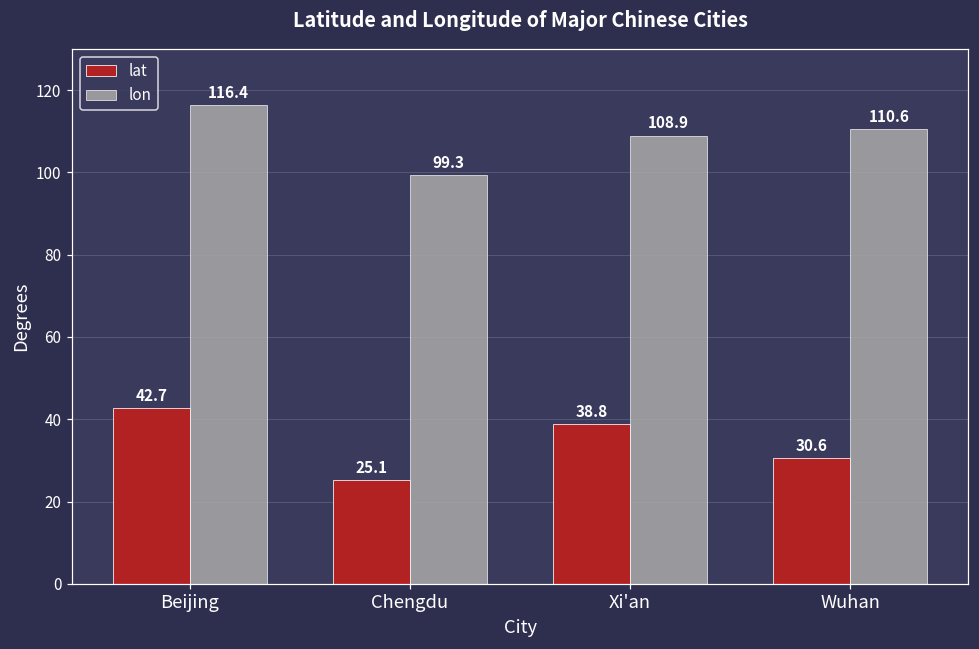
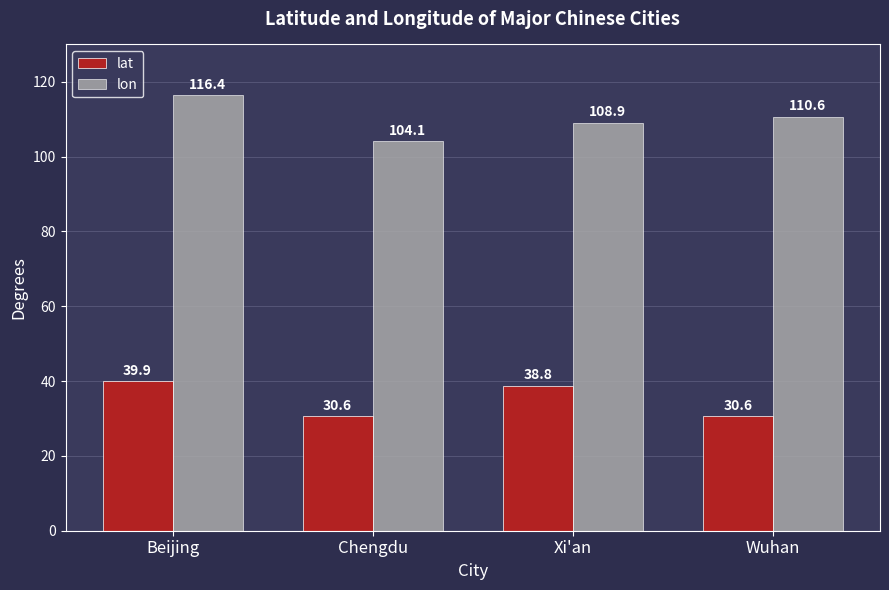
lat, Beijing: 42.7 -> 39.9
lat, Chengdu: 25.1 -> 30.6
lon, Chengdu: 99.3 -> 104.1
